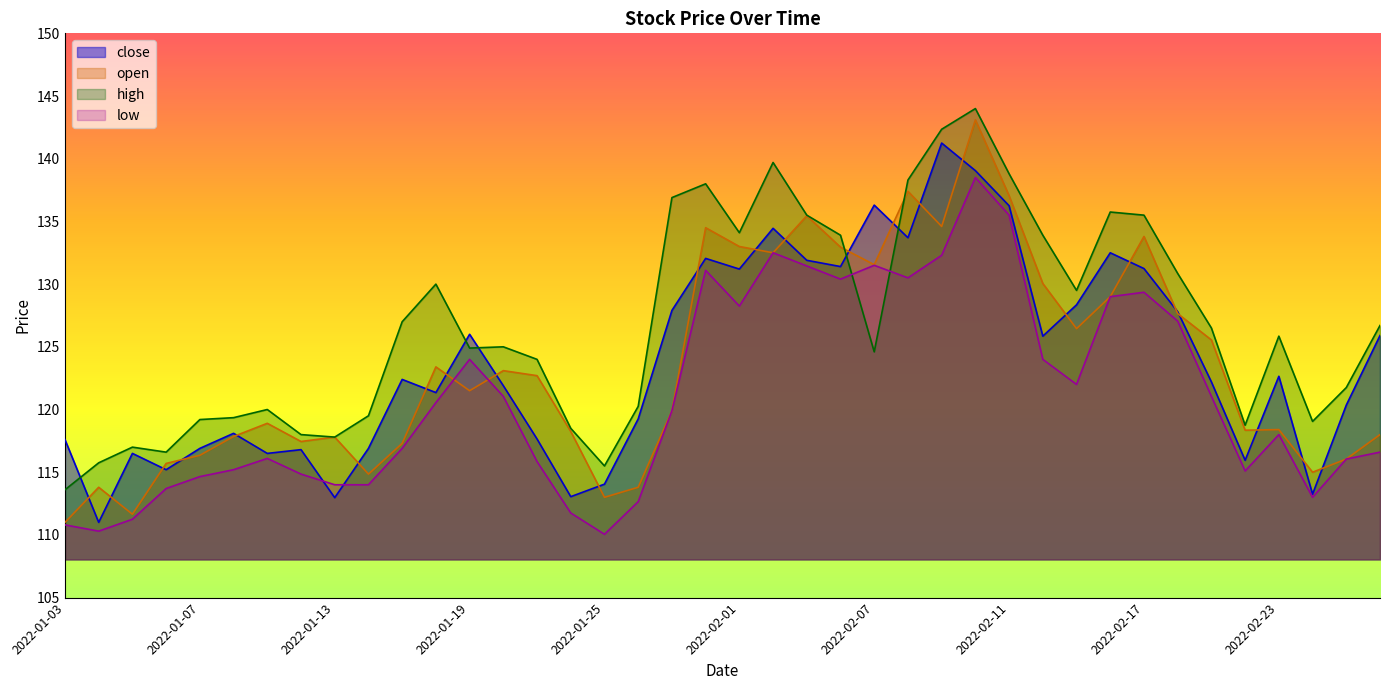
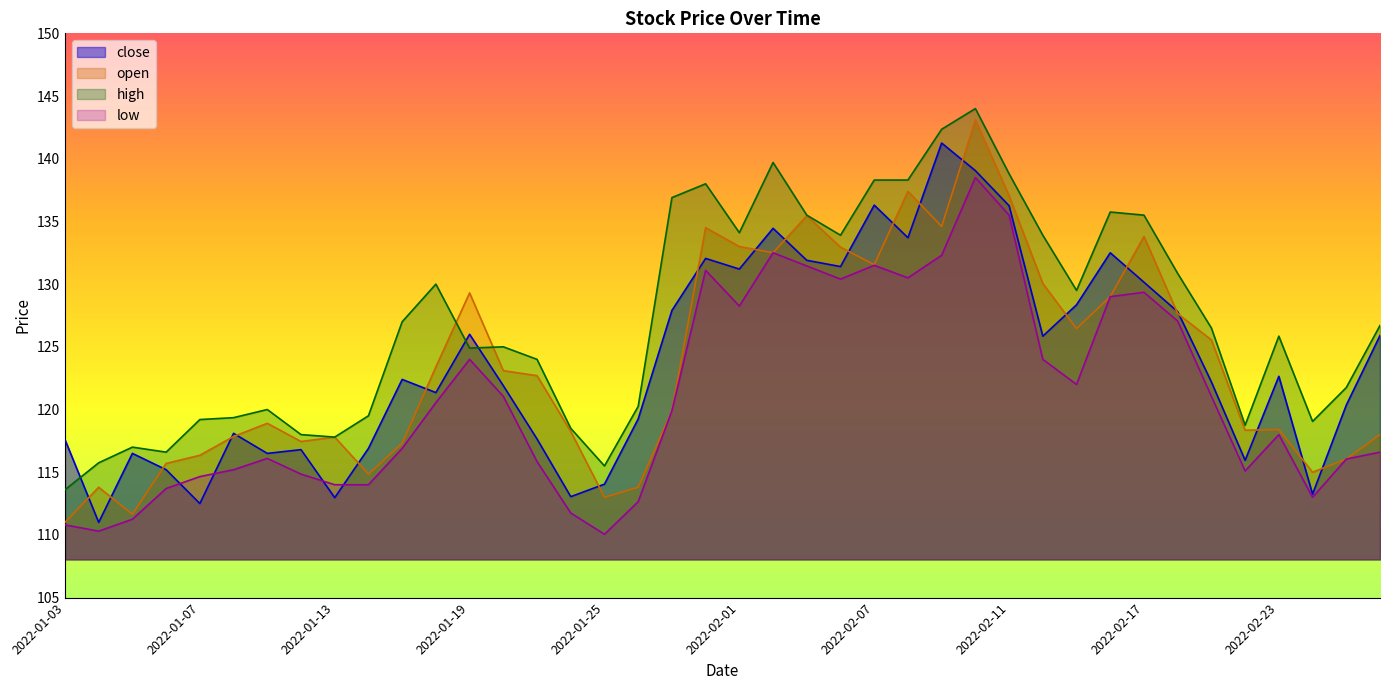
close, 2022-01-07: 116.9 -> 112.5
open, 2022-01-19: 121.5 -> 129.3
high, 2022-02-07: 124.6 -> 138.3
close, 2022-02-17: 131.2 -> 130.2
